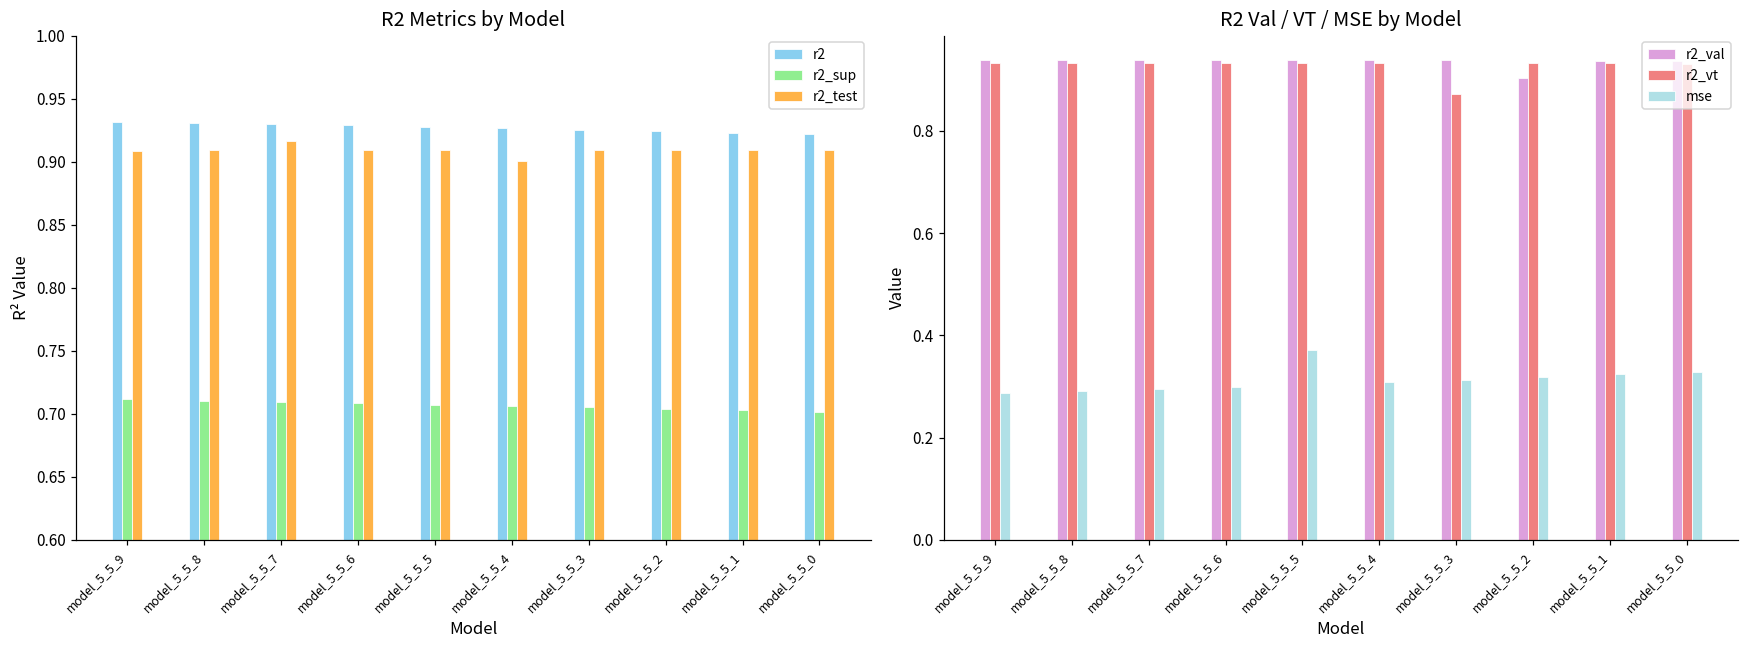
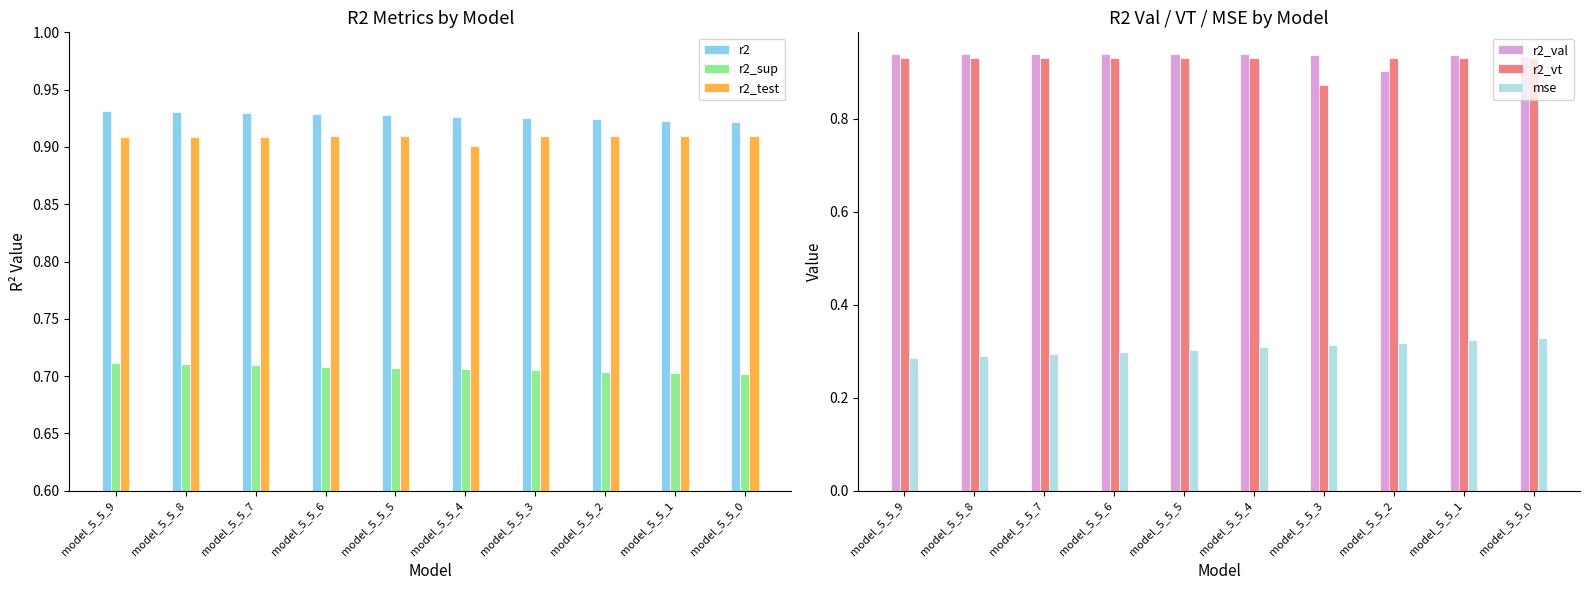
R2 Metrics by Model, r2_test, model_5_5_7: 0.916 -> 0.909
R2 Val / VT / MSE by Model, mse, model_5_5_5: 0.37 -> 0.30
